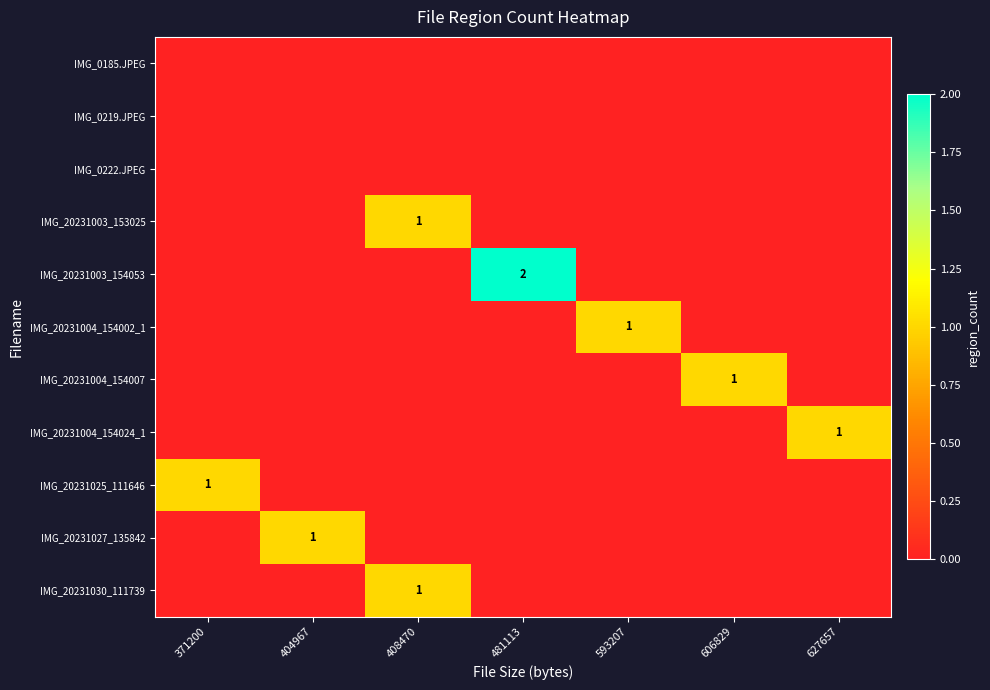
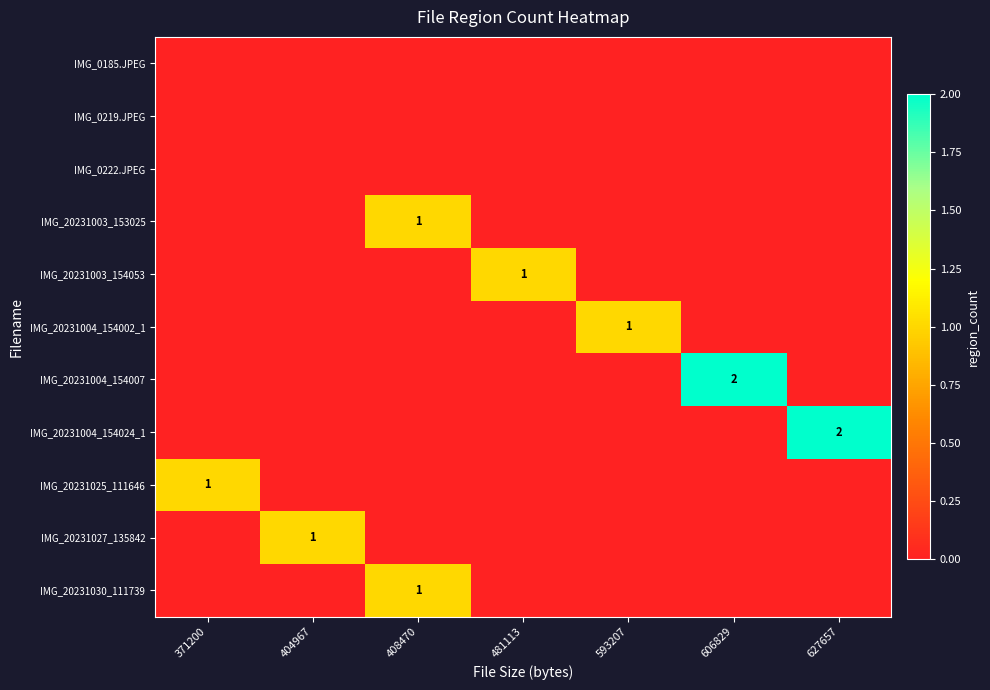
IMG_20231003_154053, 481113: 2 -> 1
IMG_20231004_154007, 606829: 1 -> 2
IMG_20231004_154024_1, 627657: 1 -> 2
